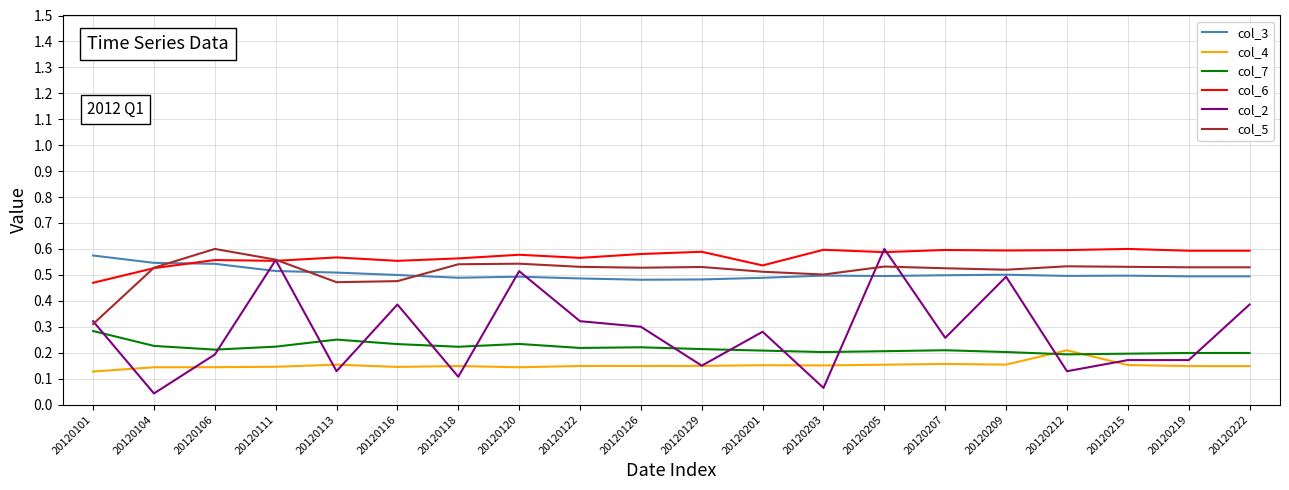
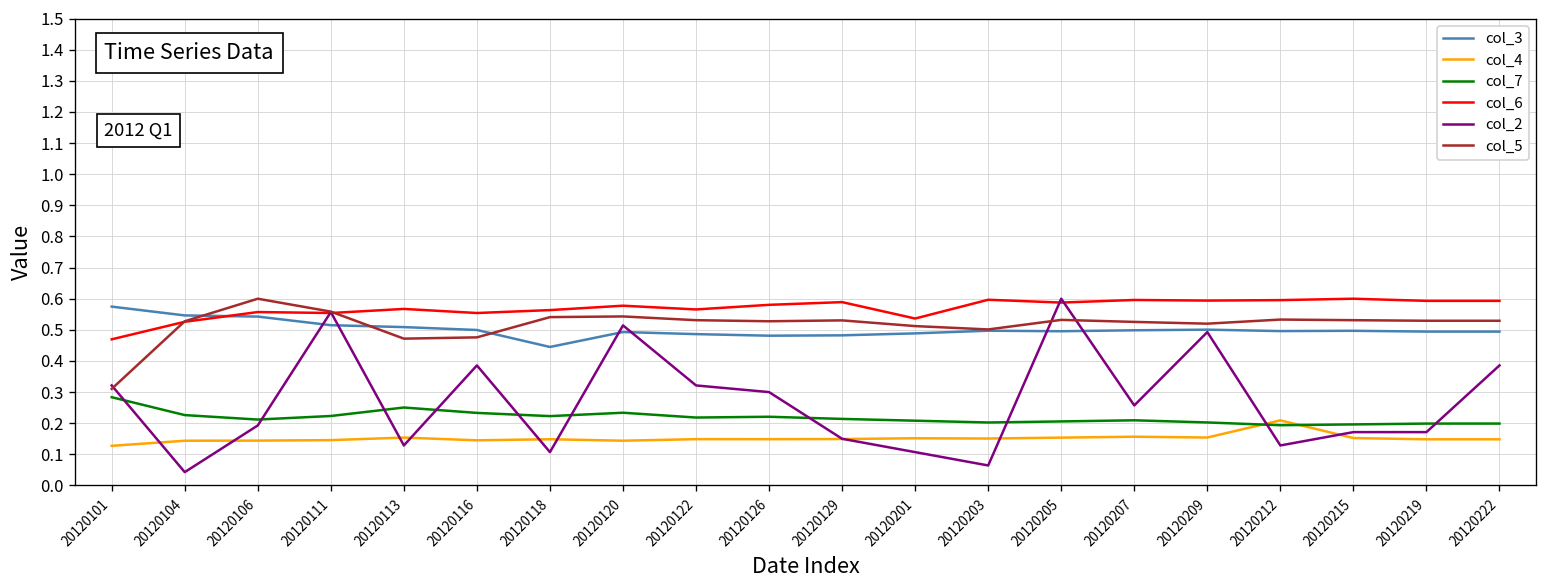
col_3, 20120118: 0.49 -> 0.44
col_2, 20120201: 0.28 -> 0.11
